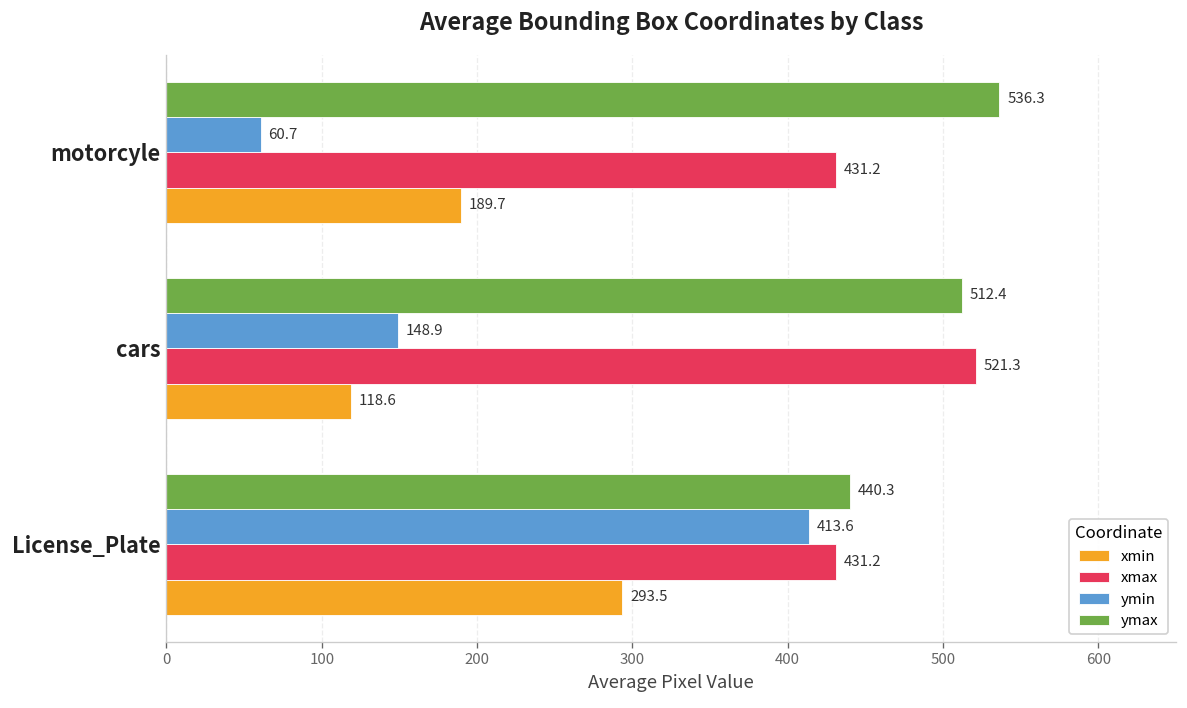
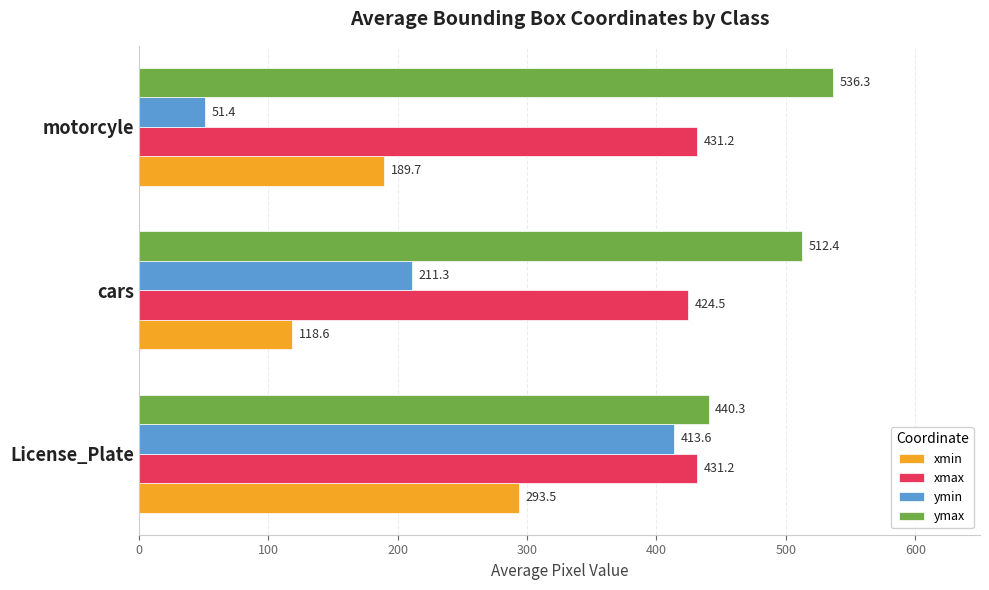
ymin, motorcyle: 60.7 -> 51.4
ymin, cars: 148.9 -> 211.3
xmax, cars: 521.3 -> 424.5
